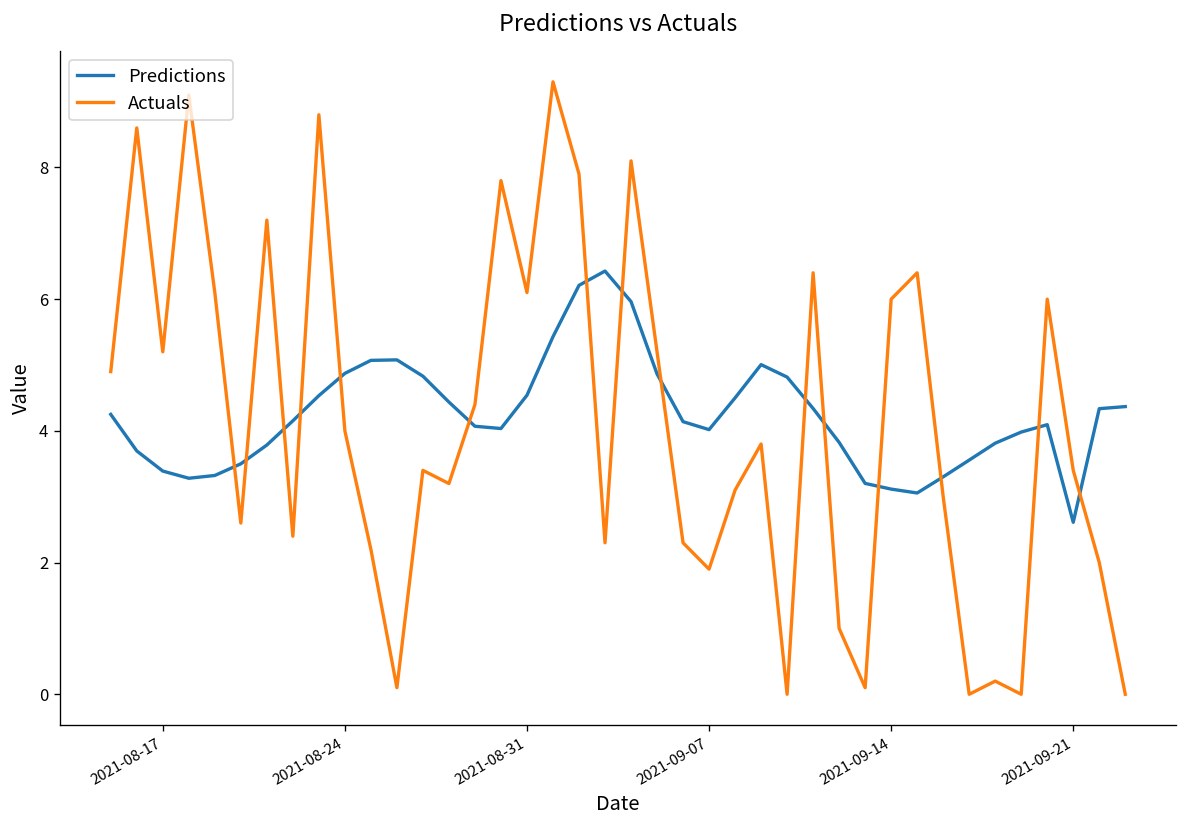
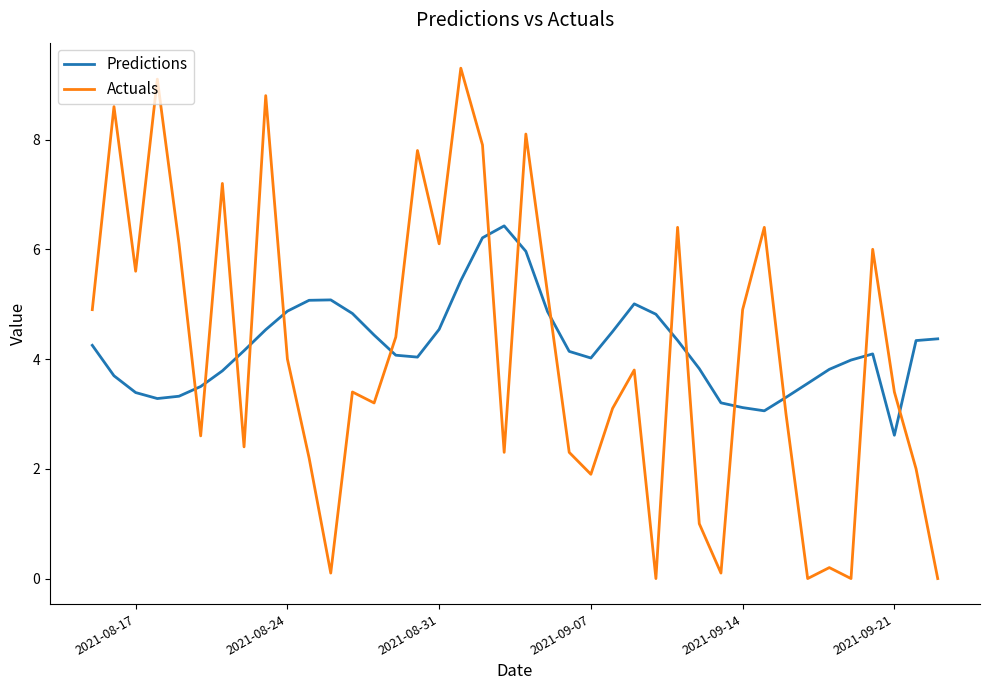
Actuals, 2021-08-17: 5.2 -> 5.6
Actuals, 2021-09-14: 6.0 -> 4.9
